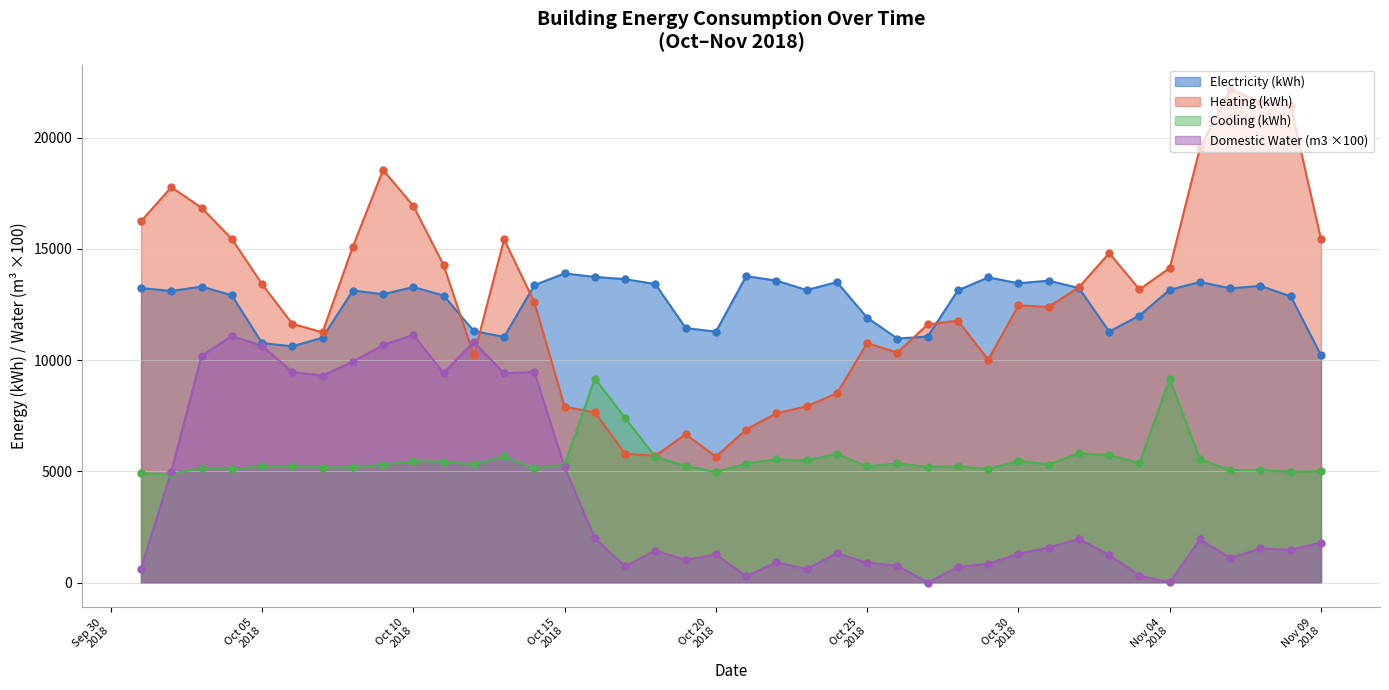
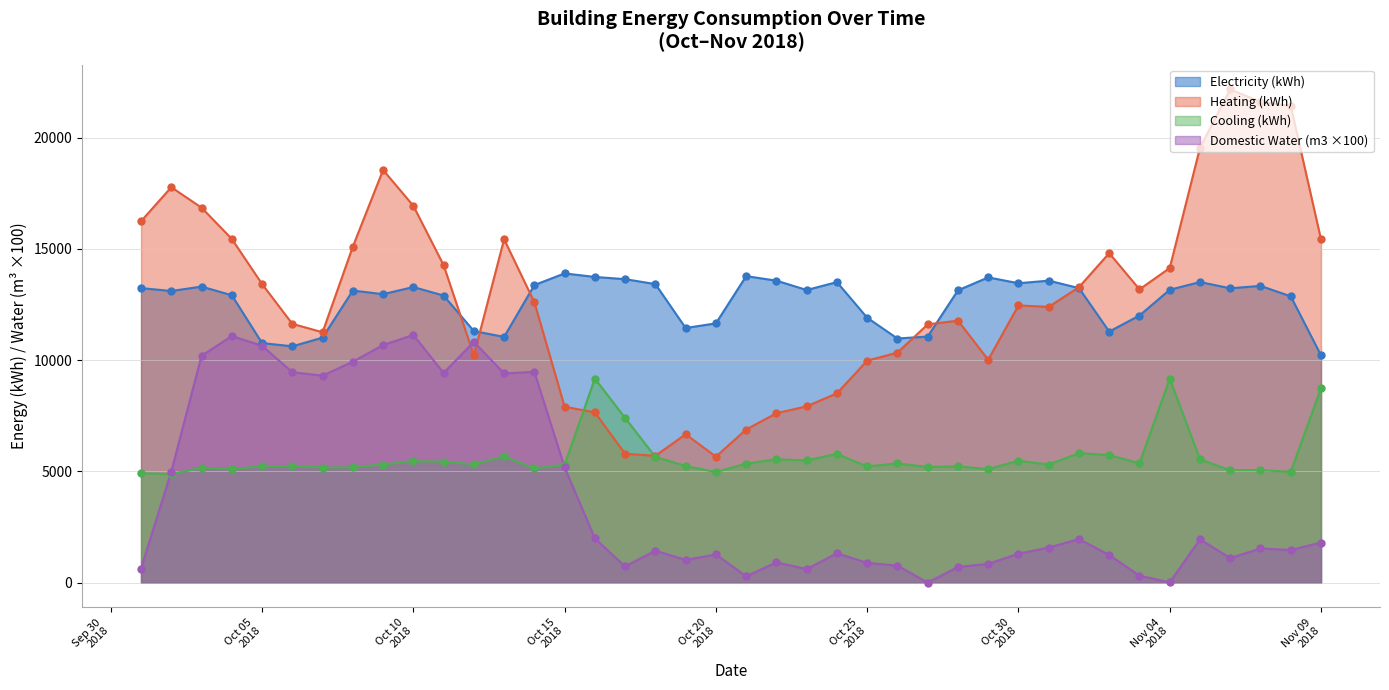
Electricity (kWh), Oct 20 2018: 11300 -> 11700
Heating (kWh), Oct 25 2018: 10800 -> 10000
Cooling (kWh), Nov 09 2018: 5000 -> 8700
